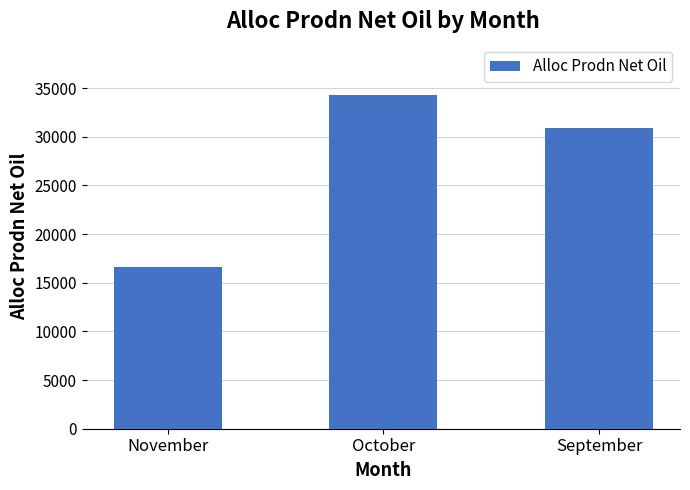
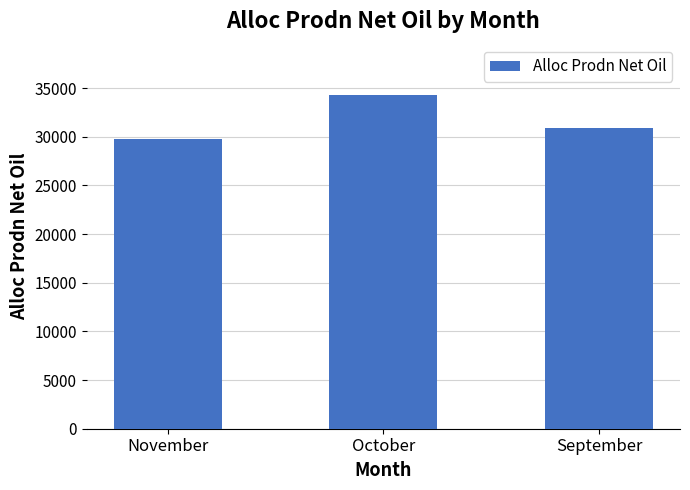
November: 17000 -> 30000
